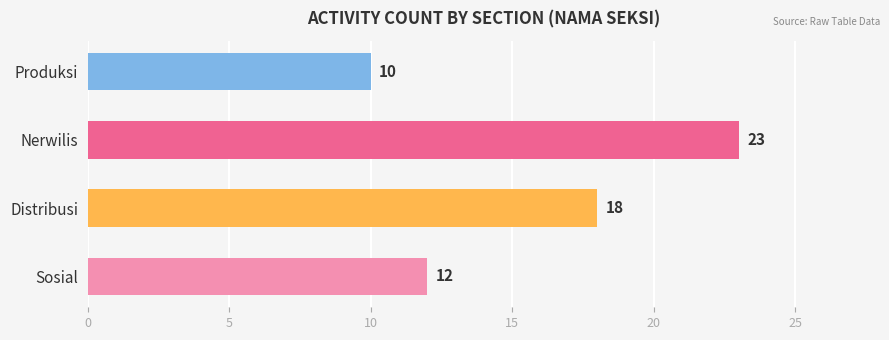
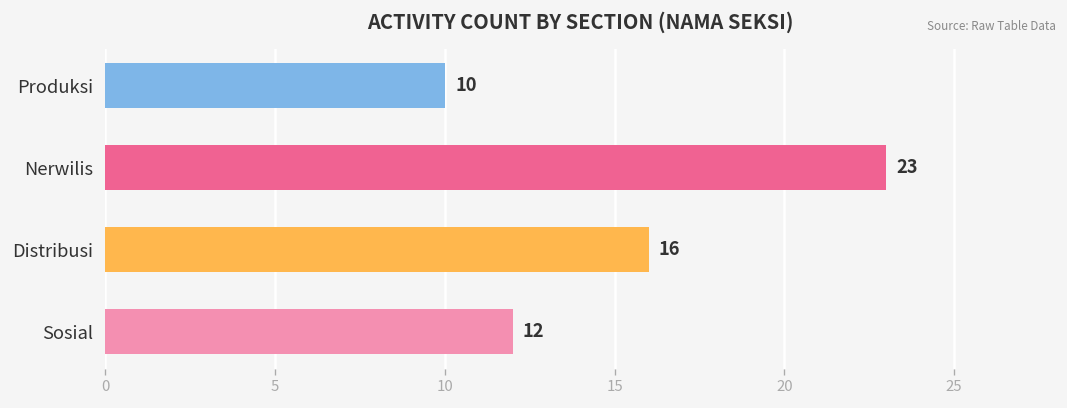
Distribusi: 18 -> 16
